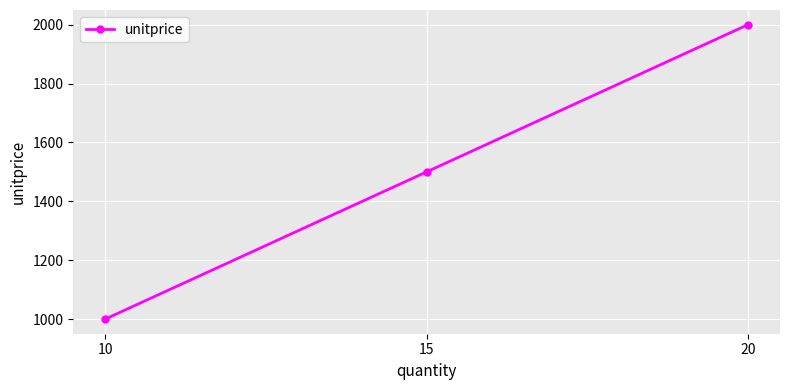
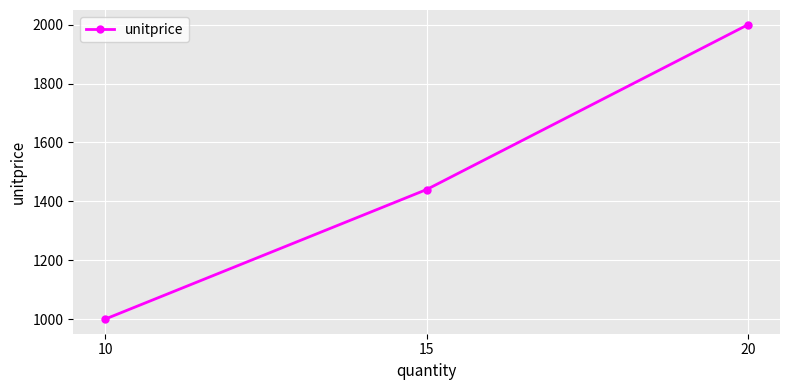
15: 1500 -> 1440
